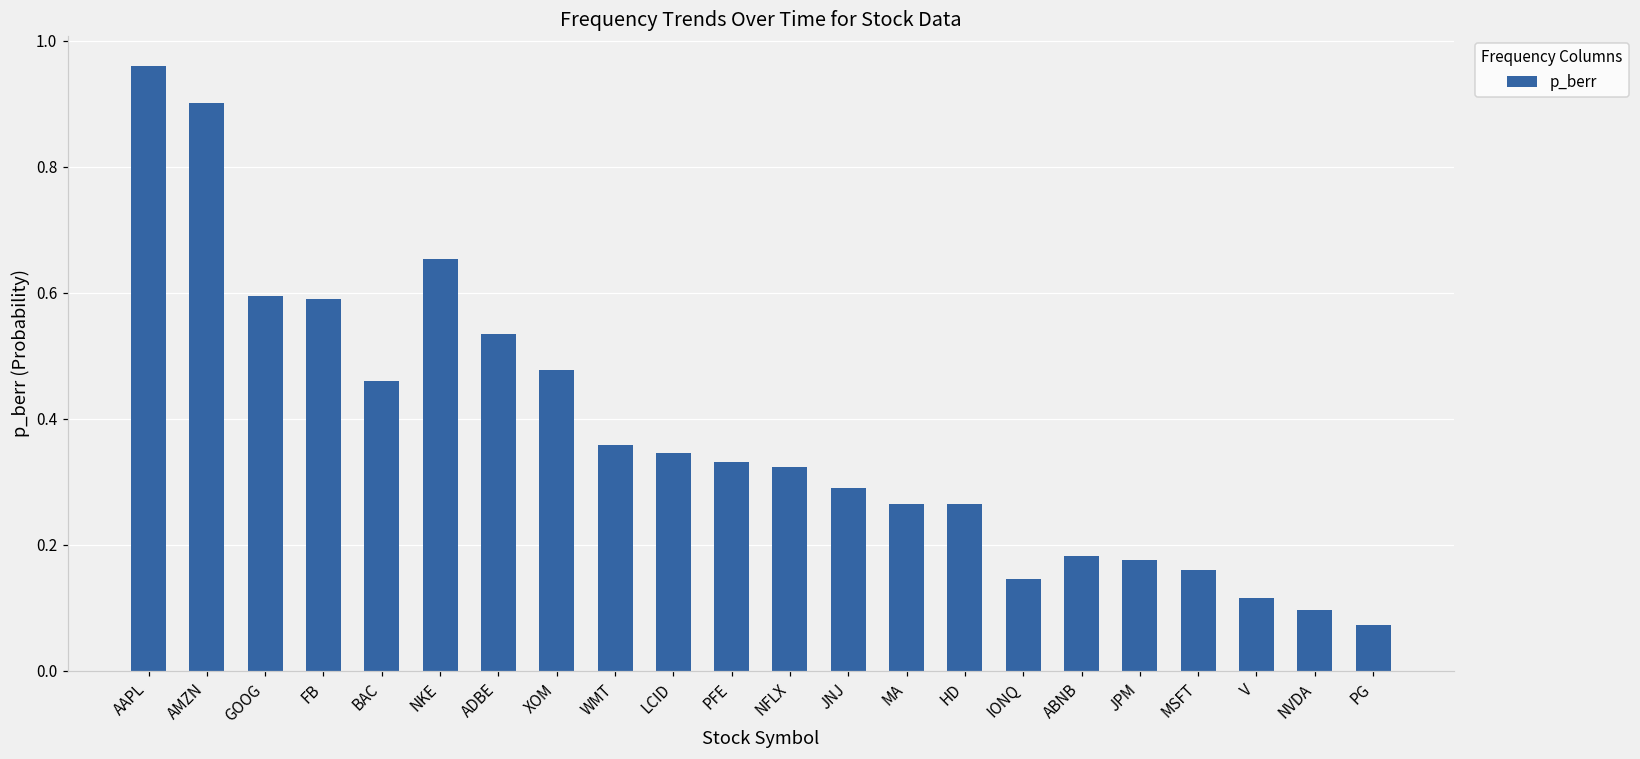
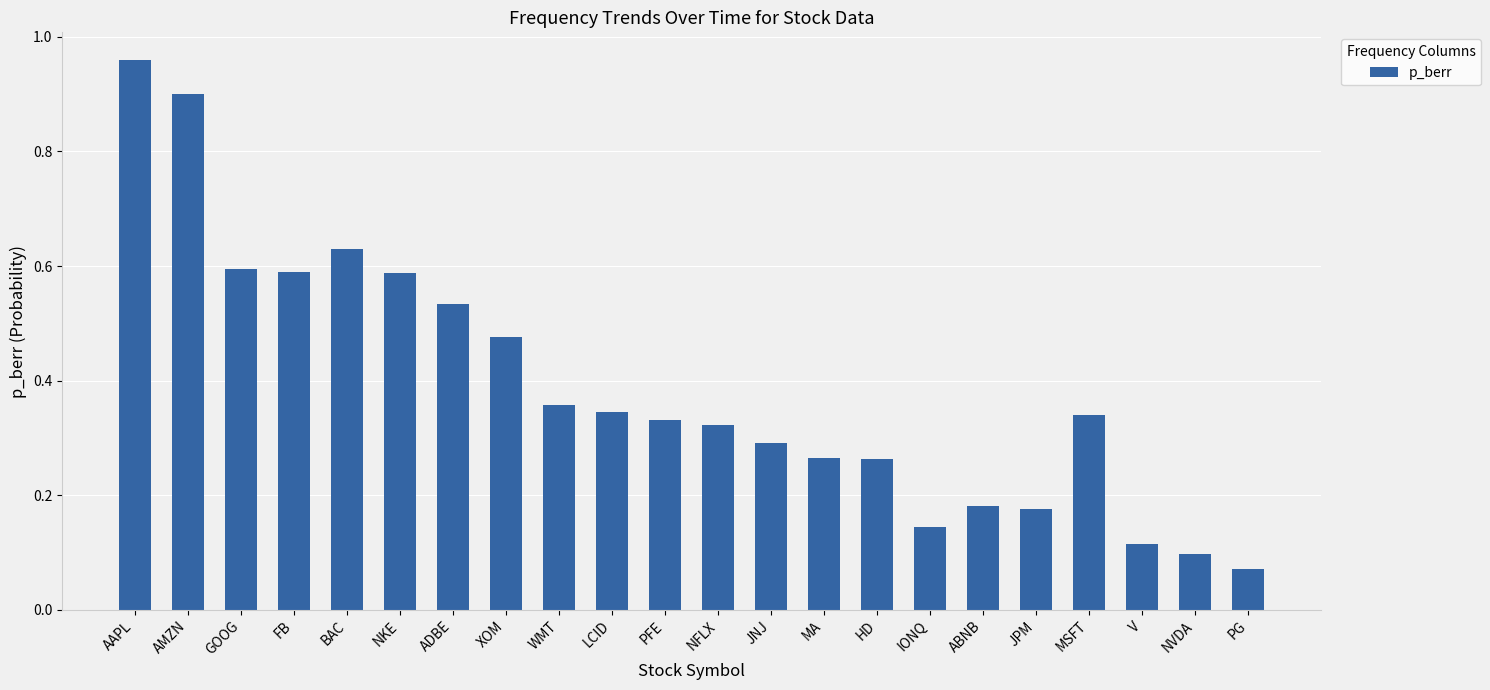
BAC: 0.46 -> 0.63
NKE: 0.65 -> 0.59
MSFT: 0.16 -> 0.34
